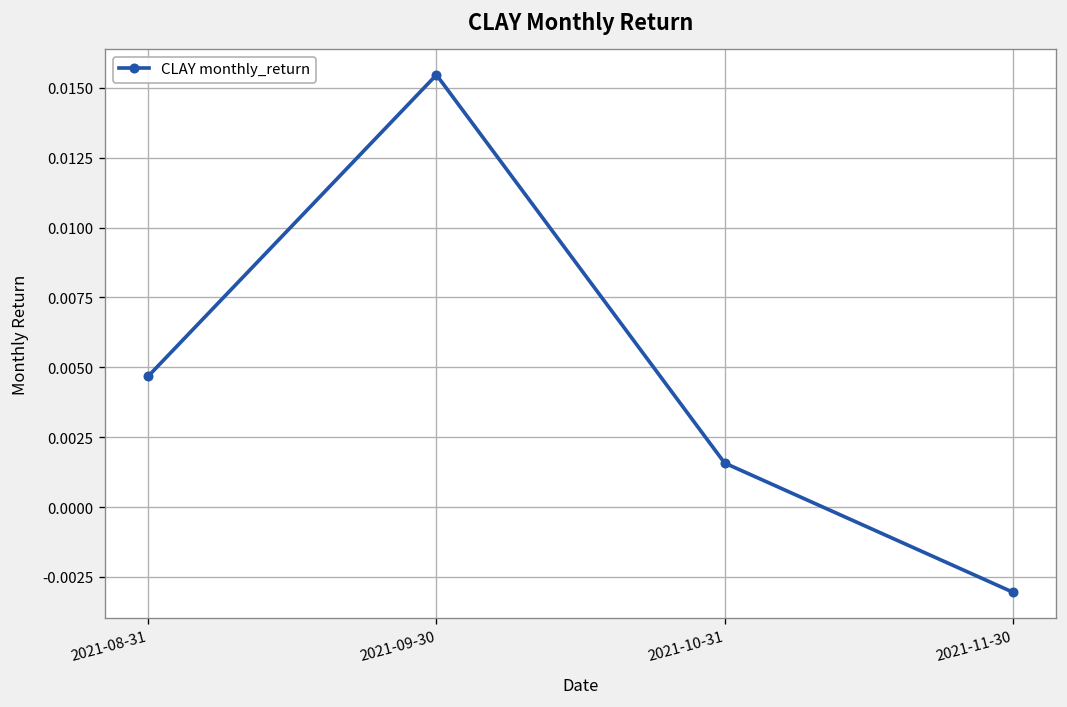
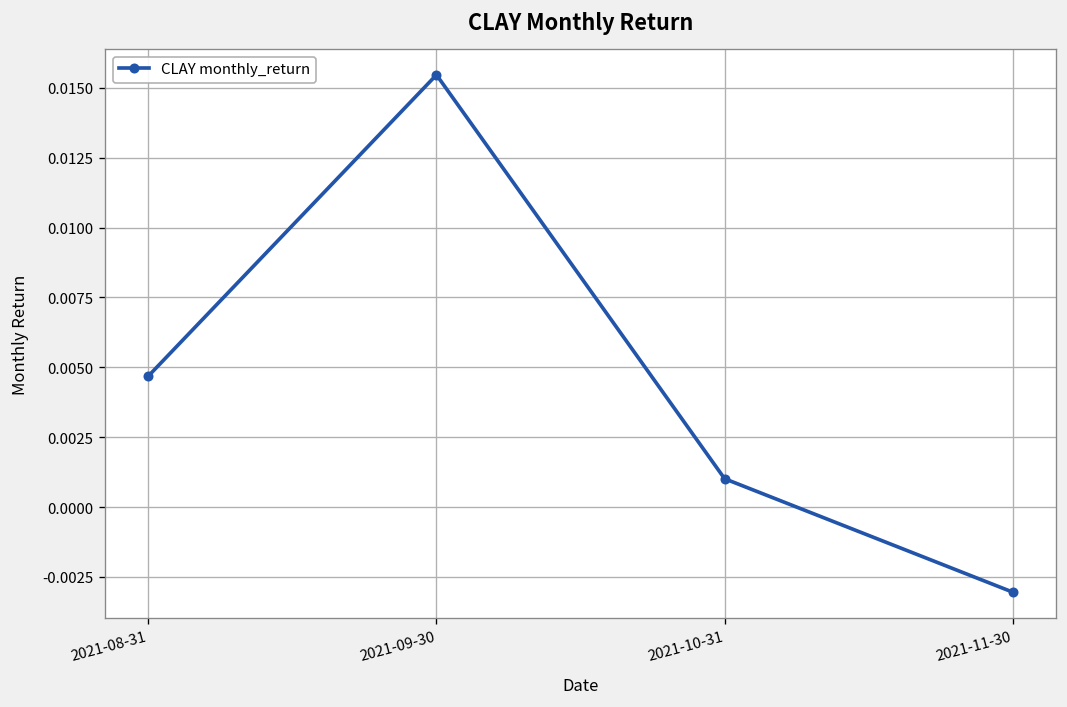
2021-10-31: 0.0016 -> 0.0010
